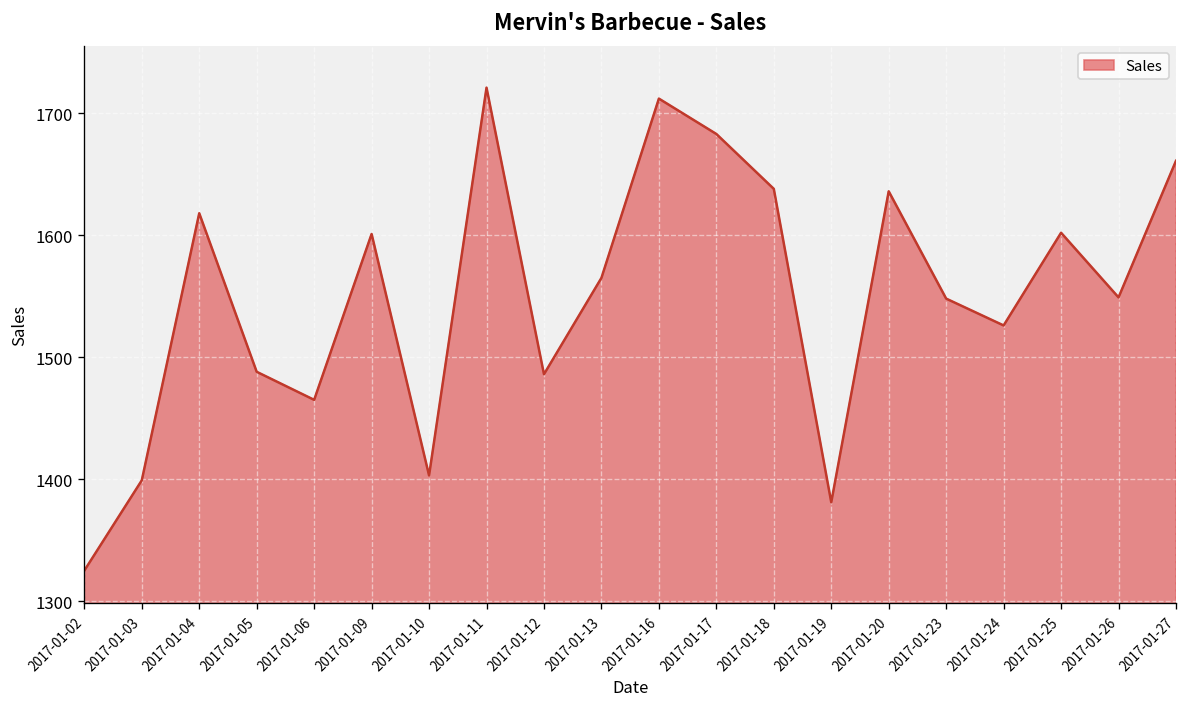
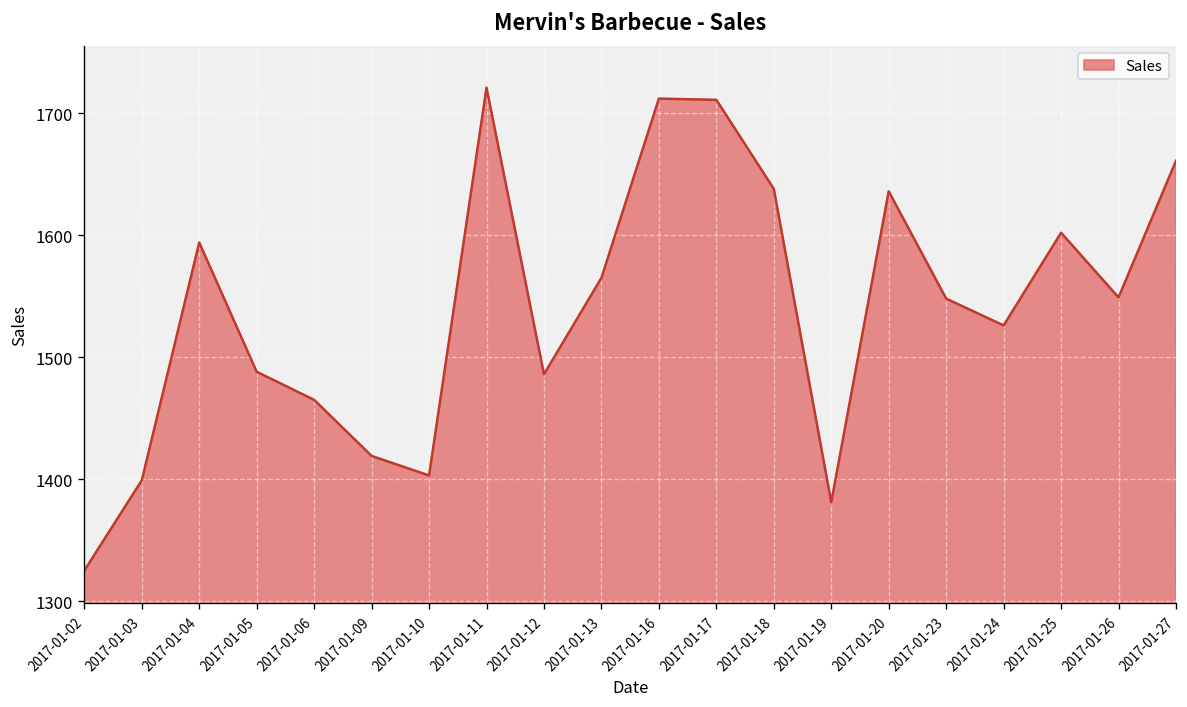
2017-01-04: 1618 -> 1594
2017-01-09: 1601 -> 1419
2017-01-17: 1683 -> 1711
